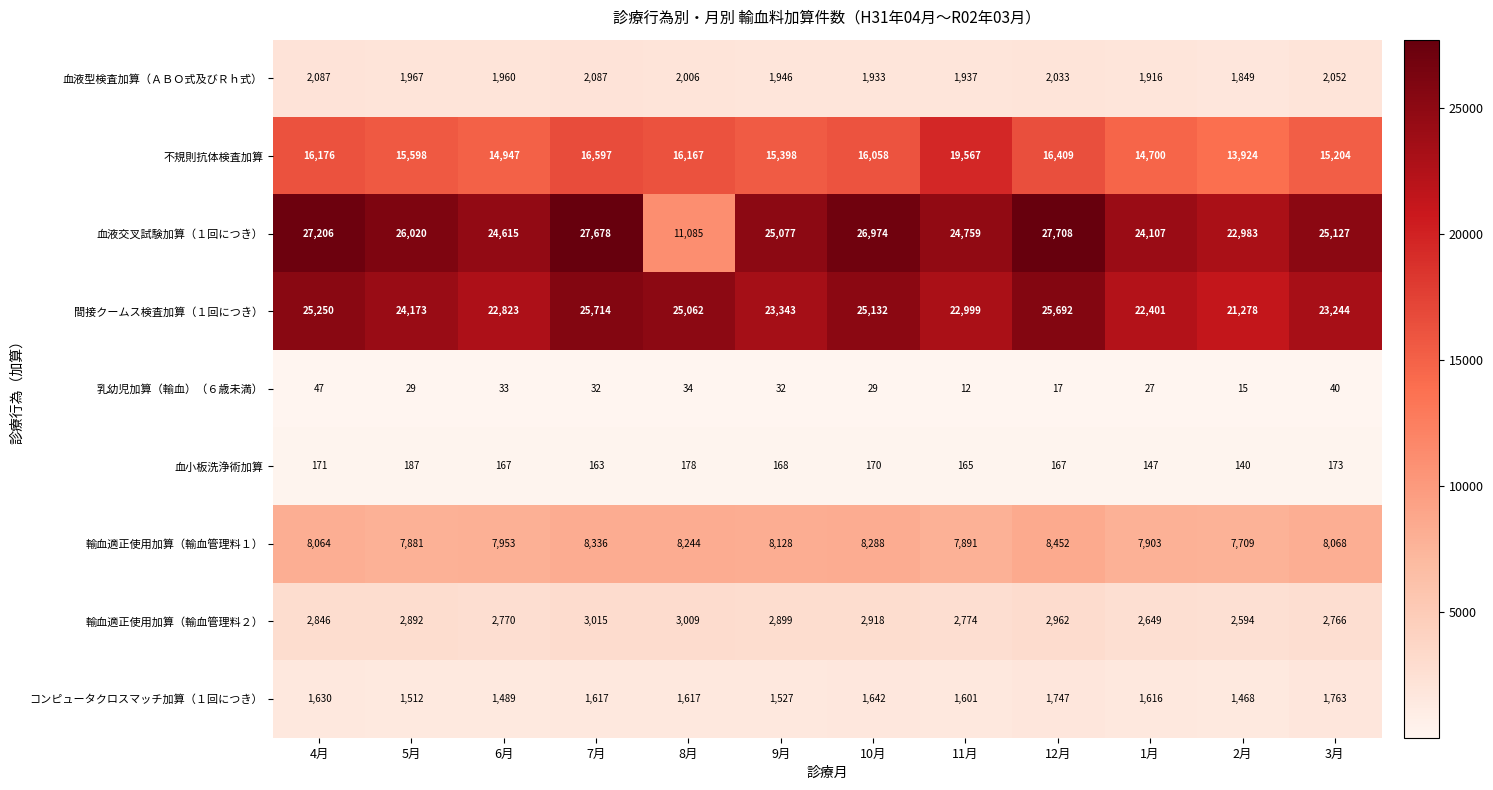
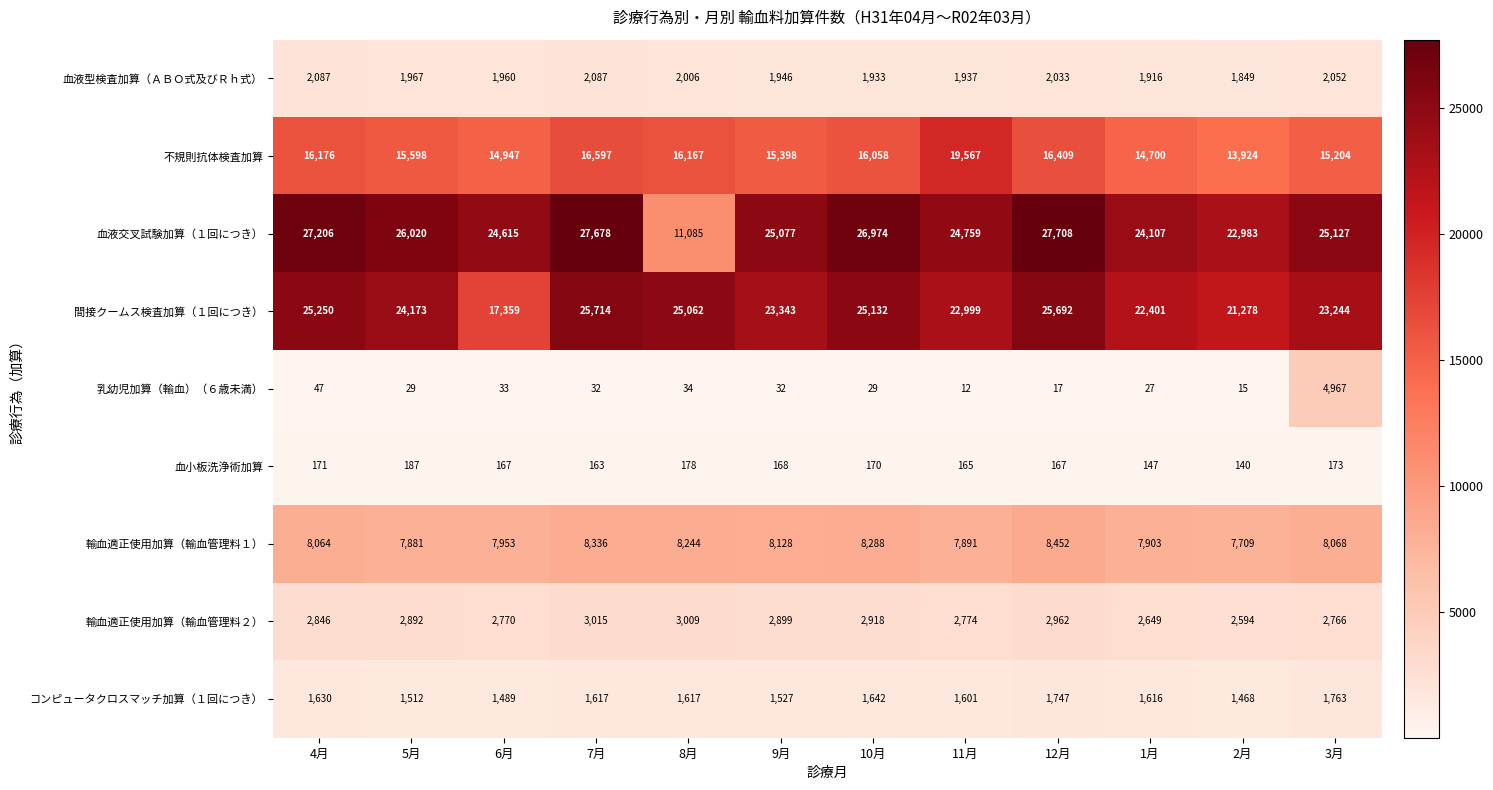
間接クームス検査加算（１回につき）, 6月: 22,823 -> 17,359
乳幼児加算（輸血）（６歳未満）, 3月: 40 -> 4,967
